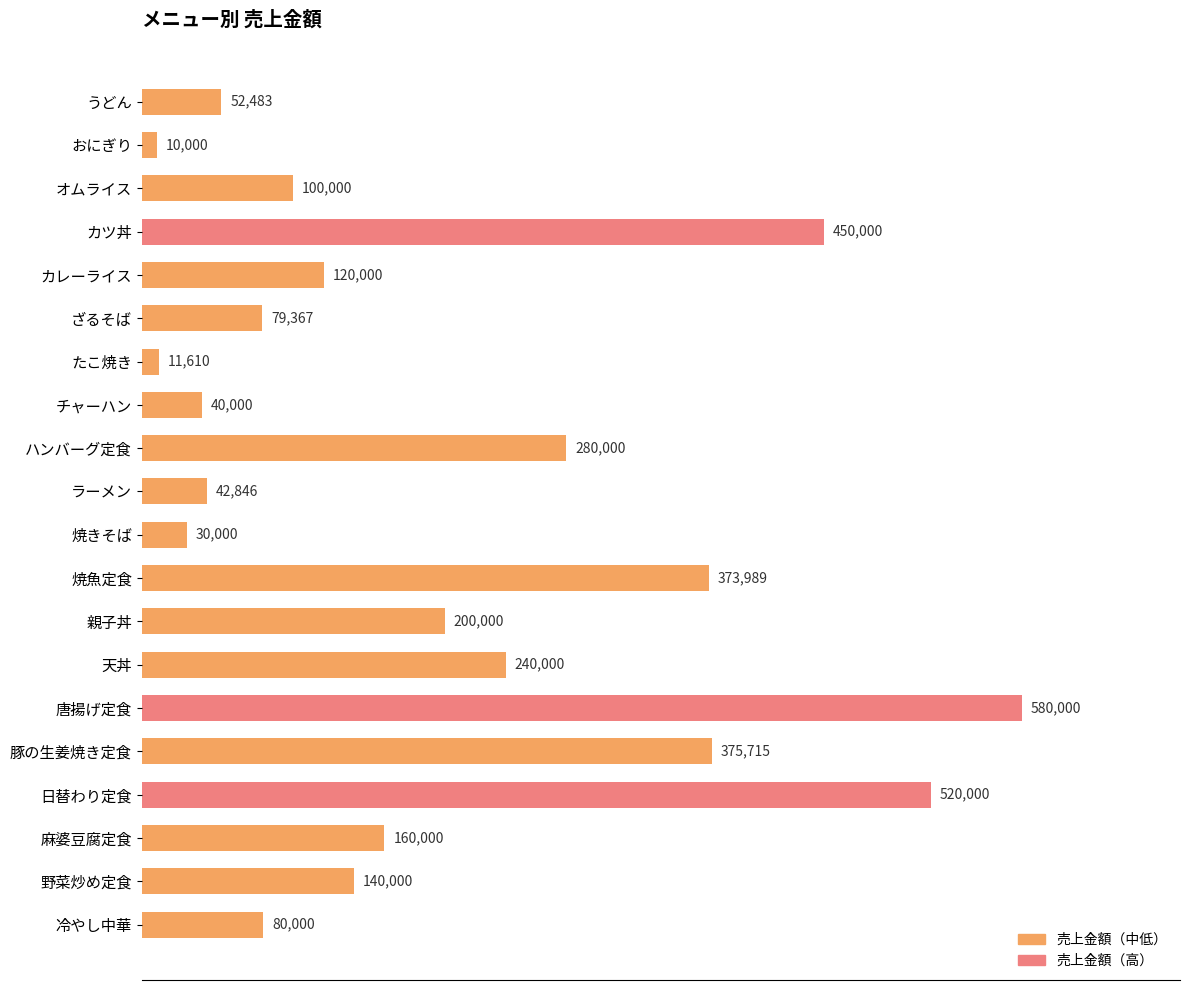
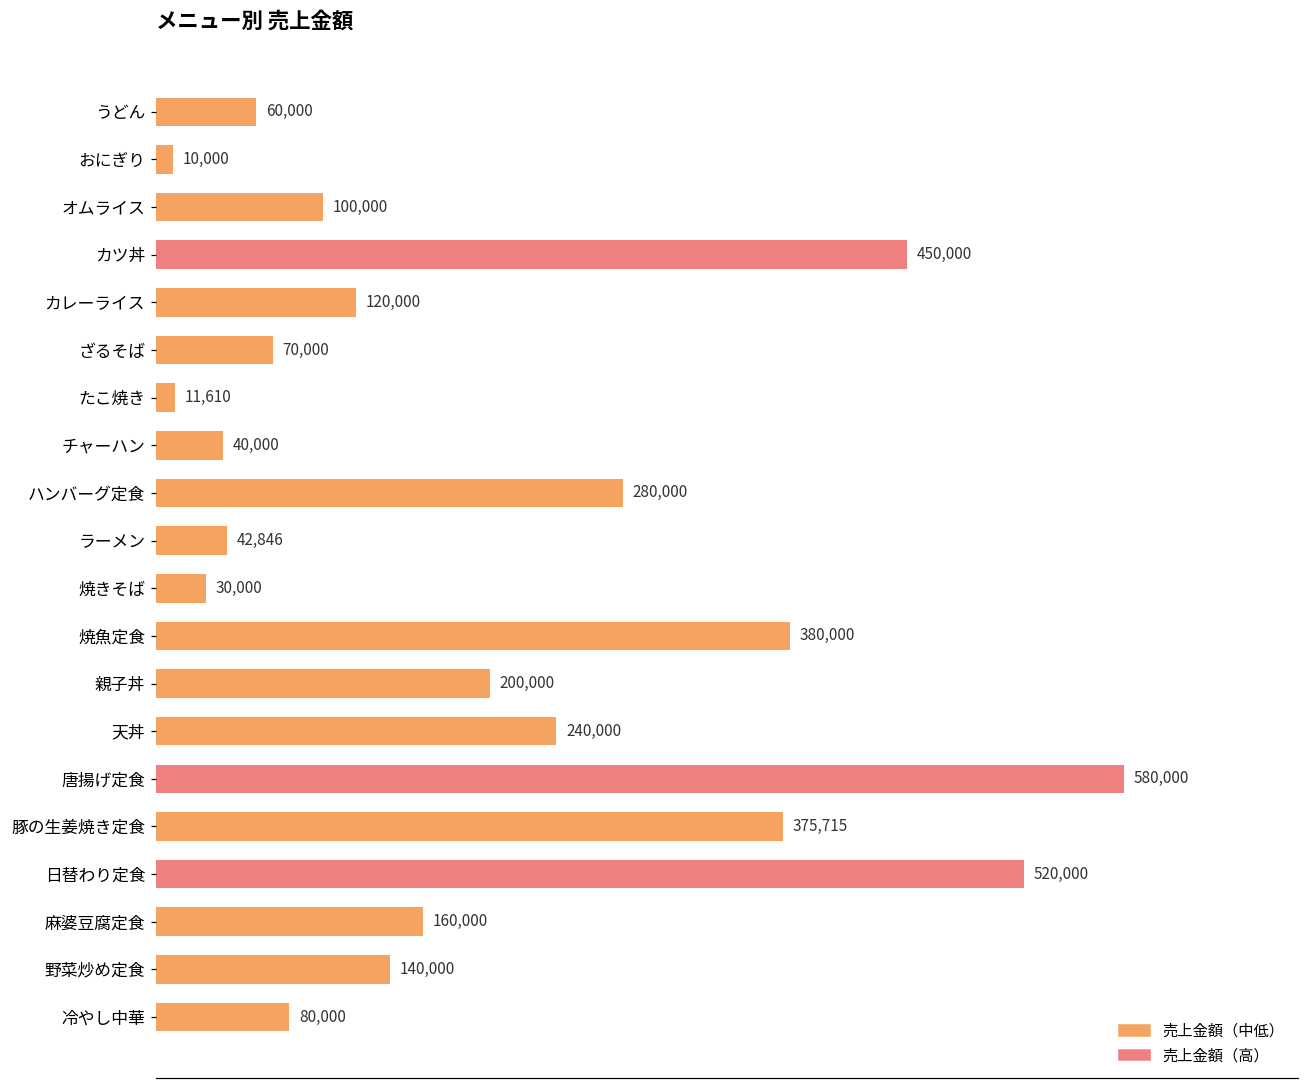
うどん: 52,483 -> 60,000
ざるそば: 79,367 -> 70,000
焼魚定食: 373,989 -> 380,000
